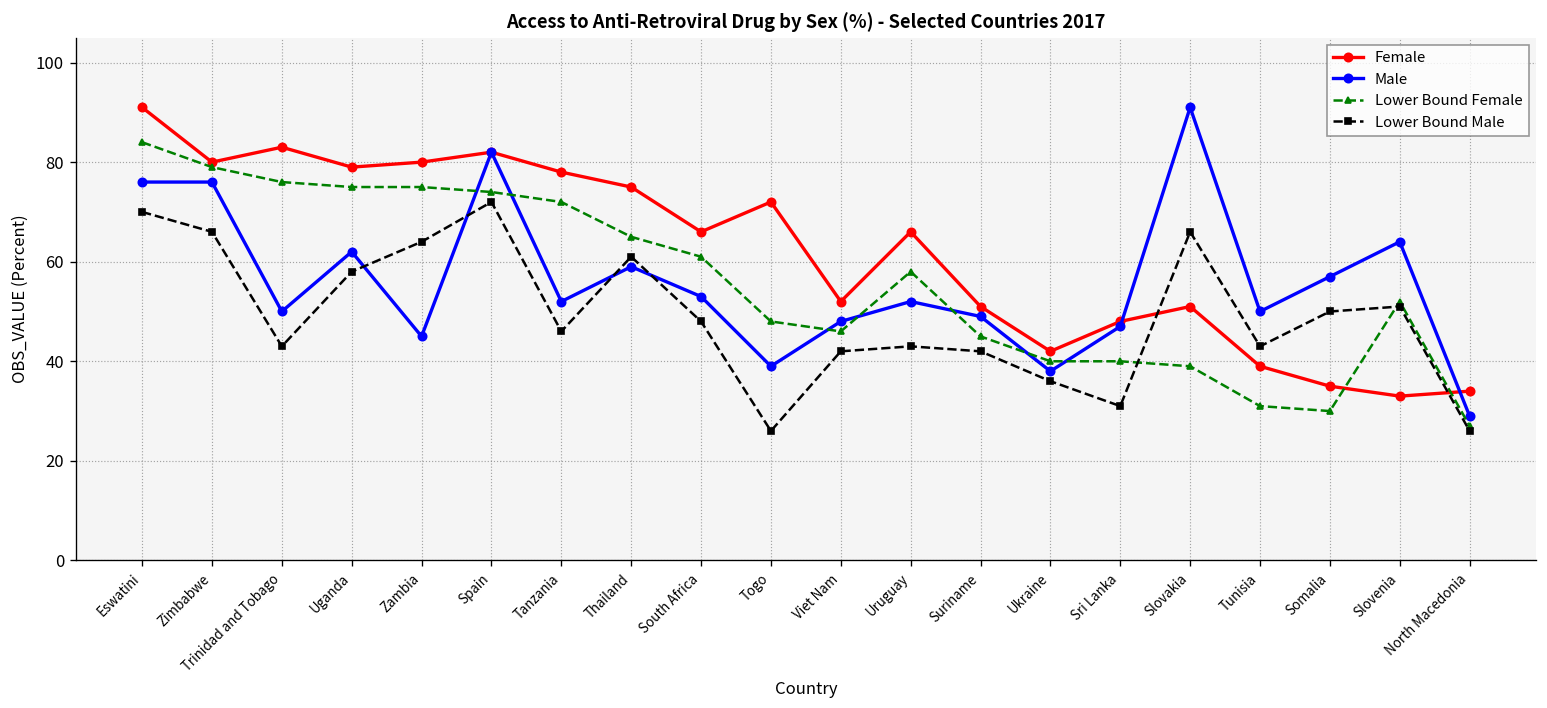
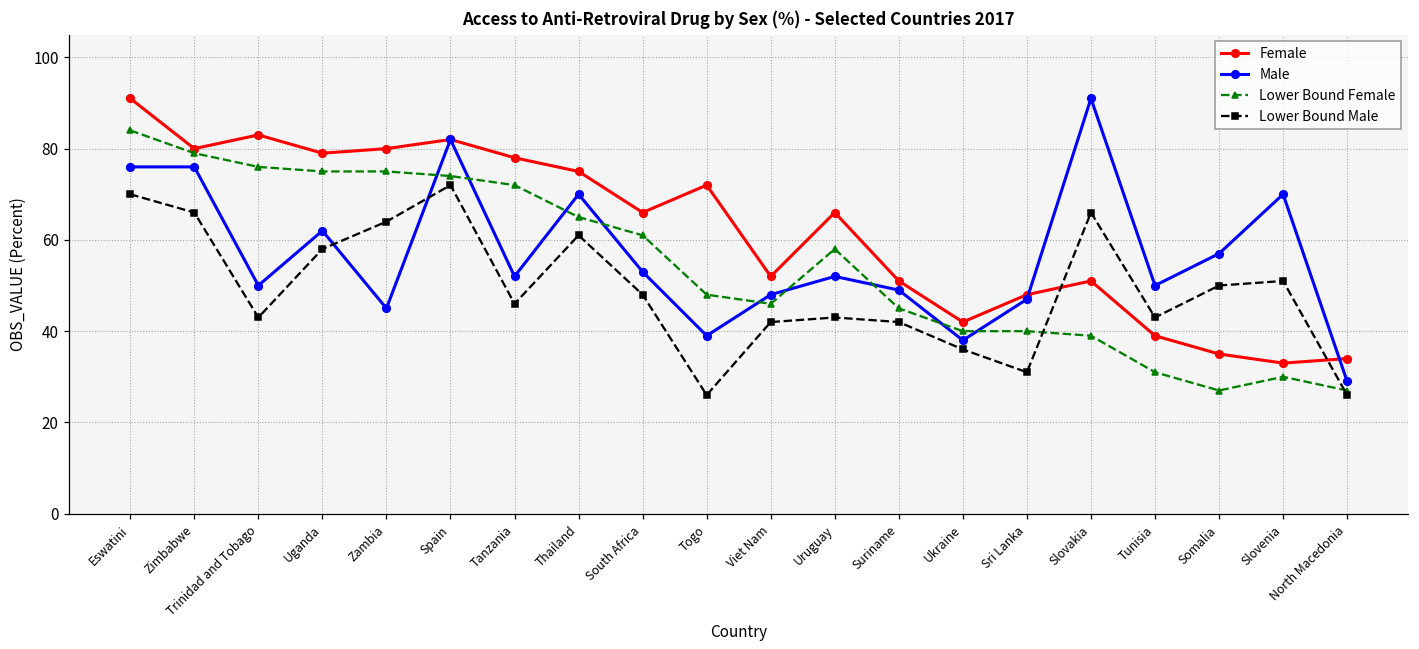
Male, Thailand: 59 -> 70
Lower Bound Female, Somalia: 30 -> 27
Male, Slovenia: 64 -> 70
Lower Bound Female, Slovenia: 52 -> 30
